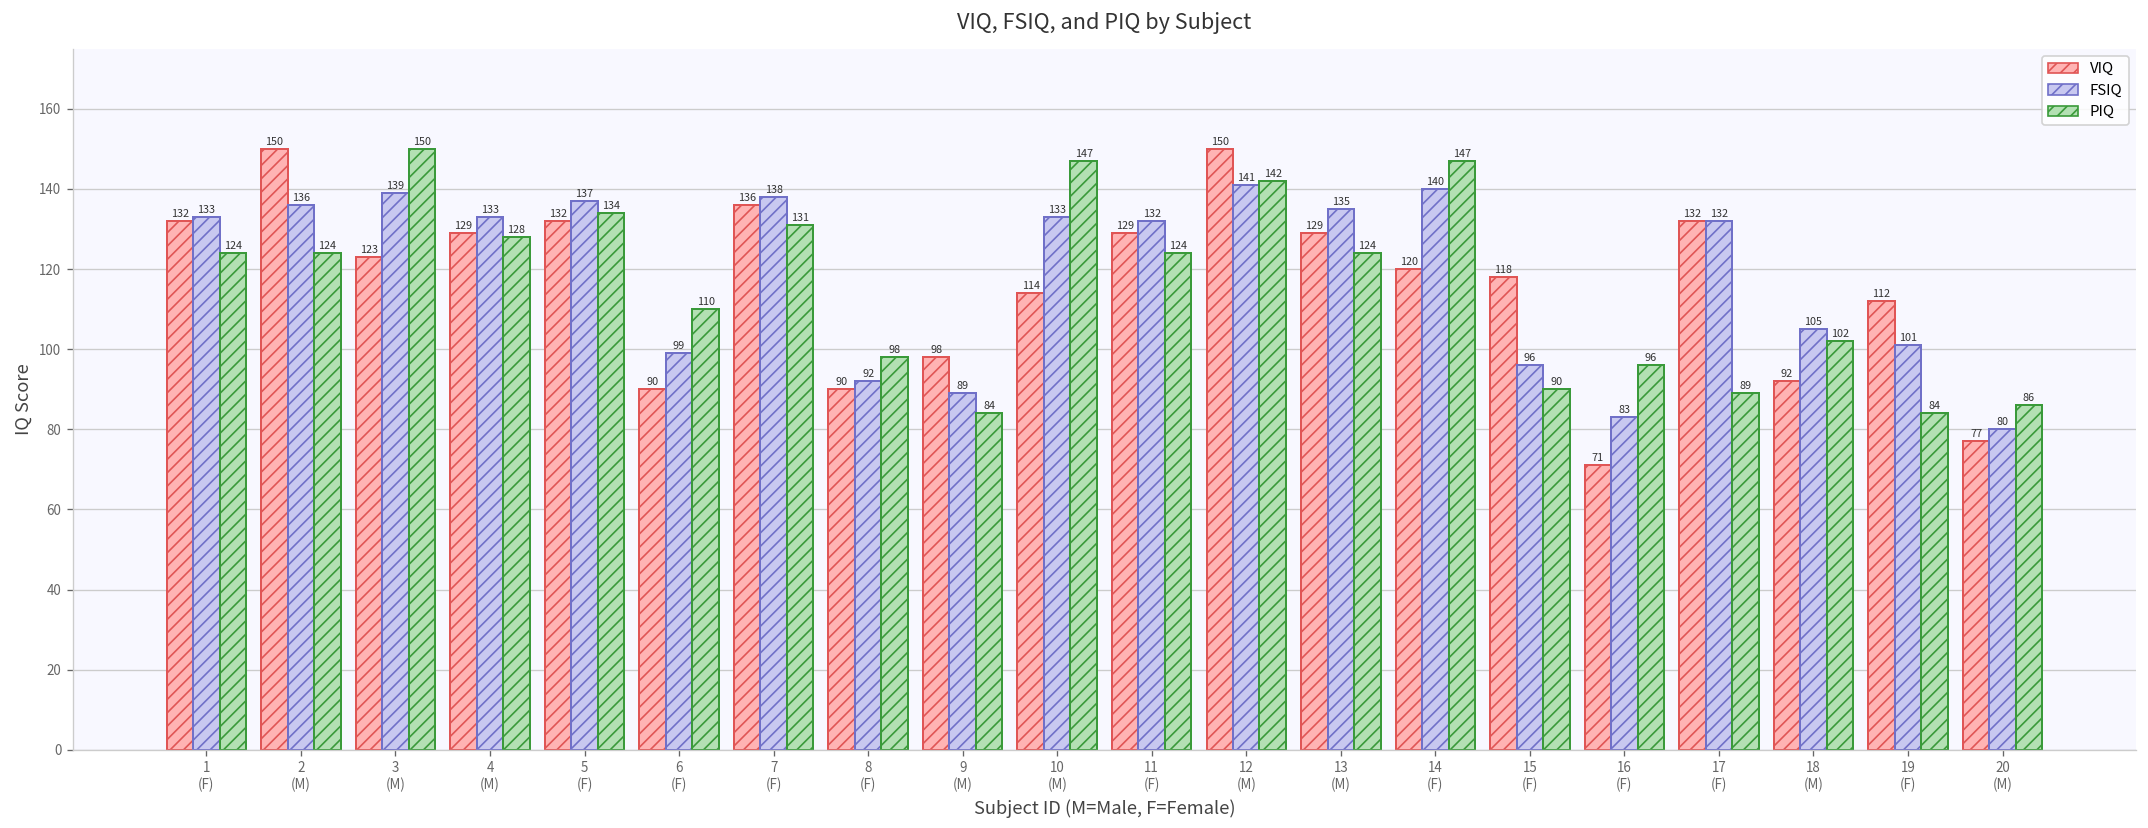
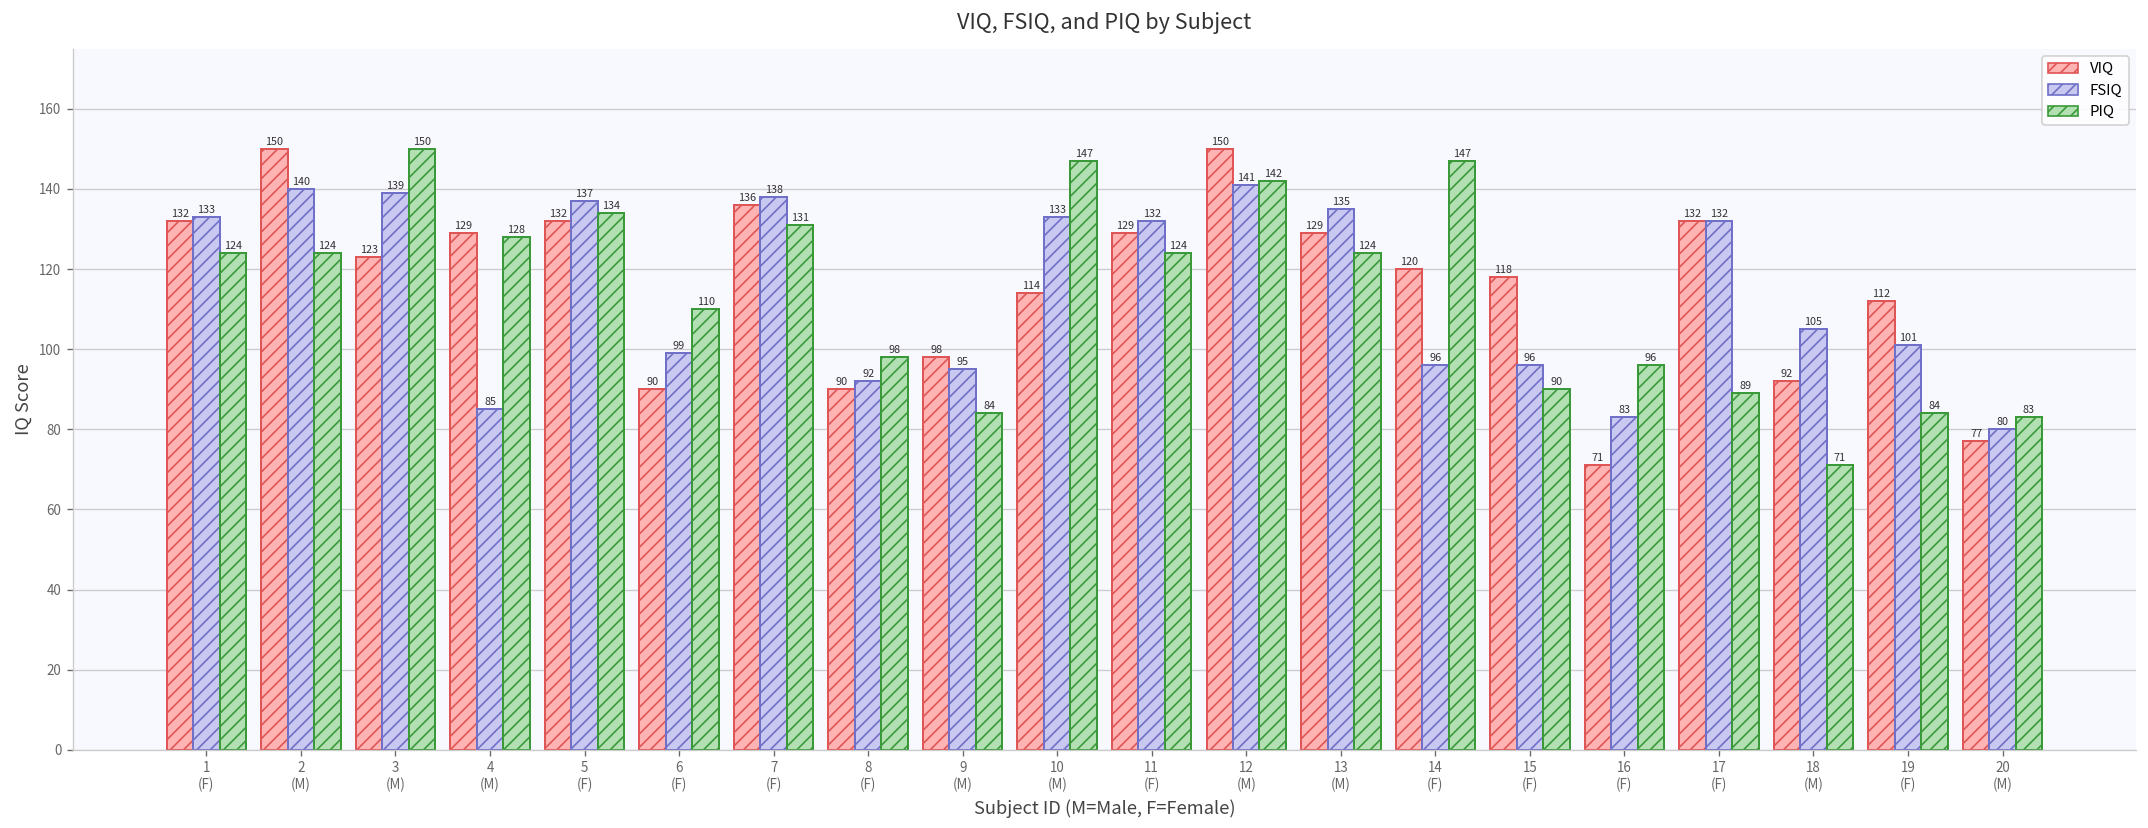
FSIQ, 2 (M): 136 -> 140
FSIQ, 4 (M): 133 -> 85
FSIQ, 9 (M): 89 -> 95
FSIQ, 14 (F): 140 -> 96
PIQ, 18 (M): 102 -> 71
PIQ, 20 (M): 86 -> 83
